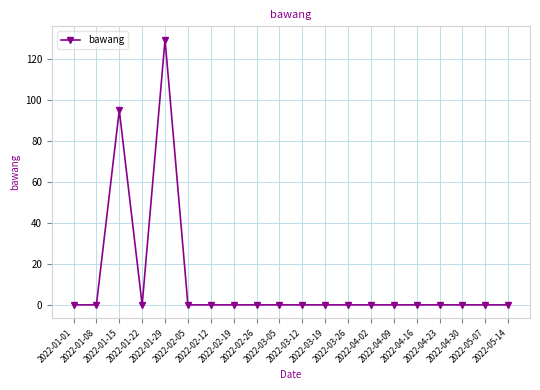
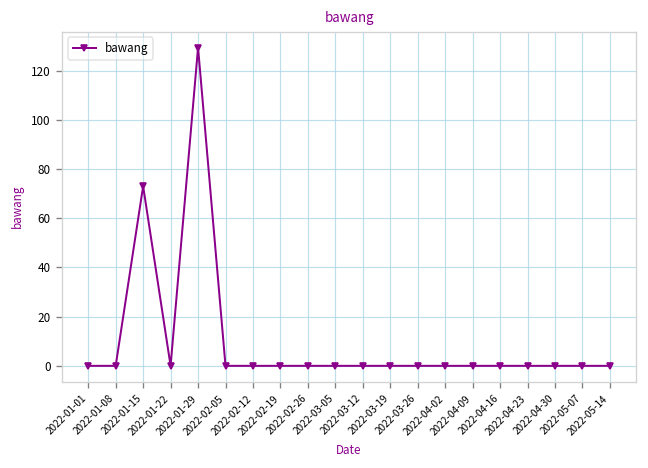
2022-01-15: 95 -> 73
